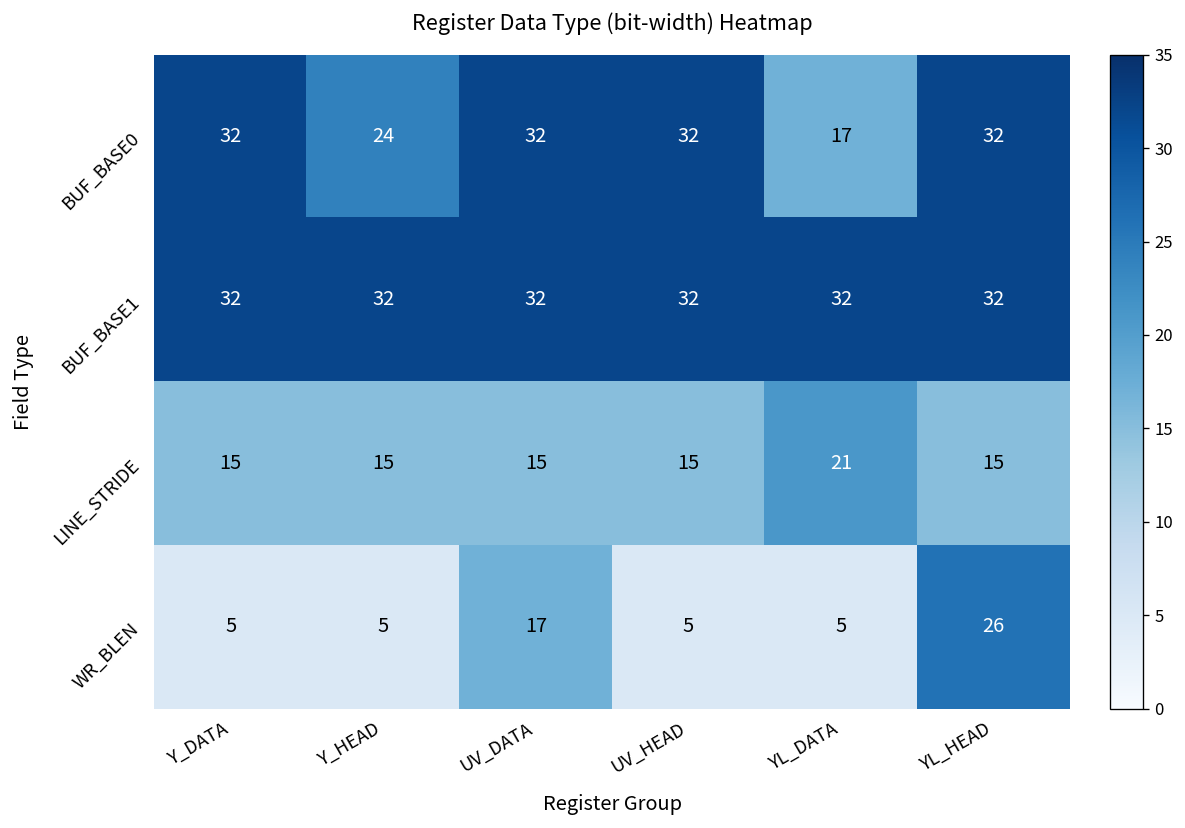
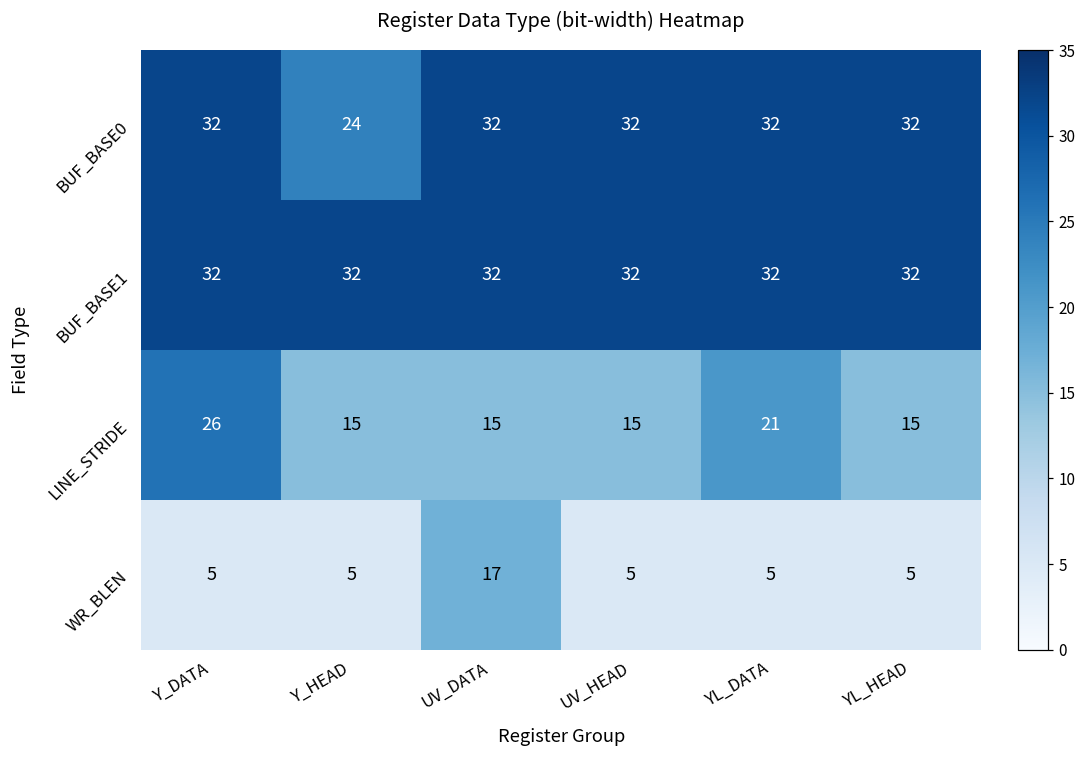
BUF_BASE0, YL_DATA: 17 -> 32
LINE_STRIDE, Y_DATA: 15 -> 26
WR_BLEN, YL_HEAD: 26 -> 5
